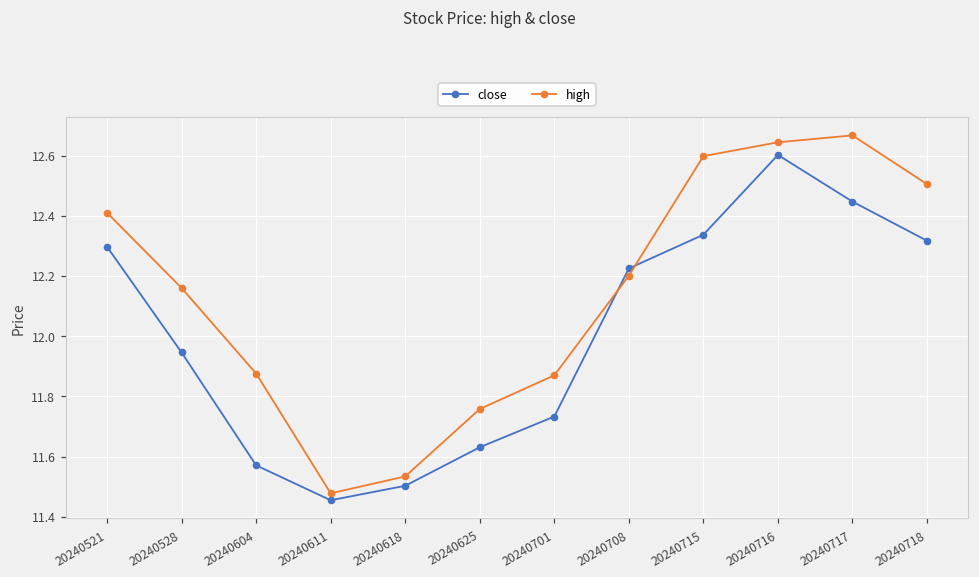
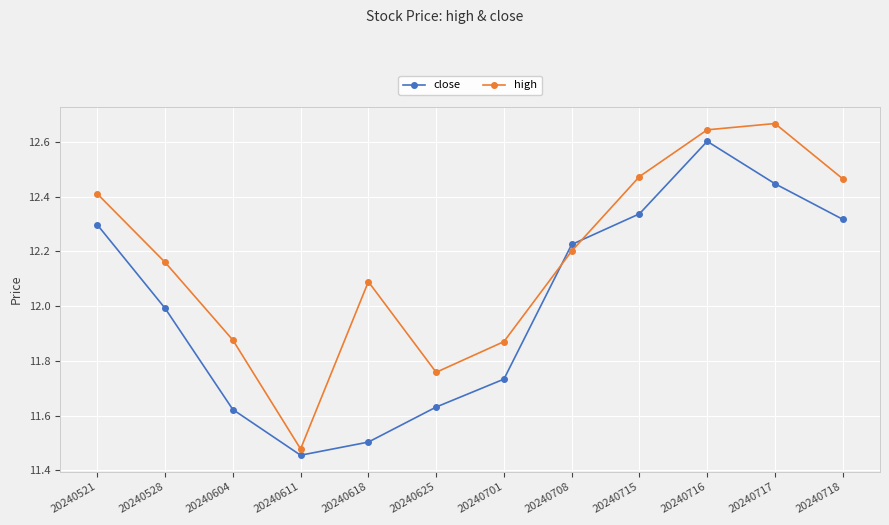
close, 20240528: 11.95 -> 11.99
close, 20240604: 11.57 -> 11.62
high, 20240618: 11.53 -> 12.09
high, 20240715: 12.60 -> 12.47
high, 20240718: 12.51 -> 12.47
